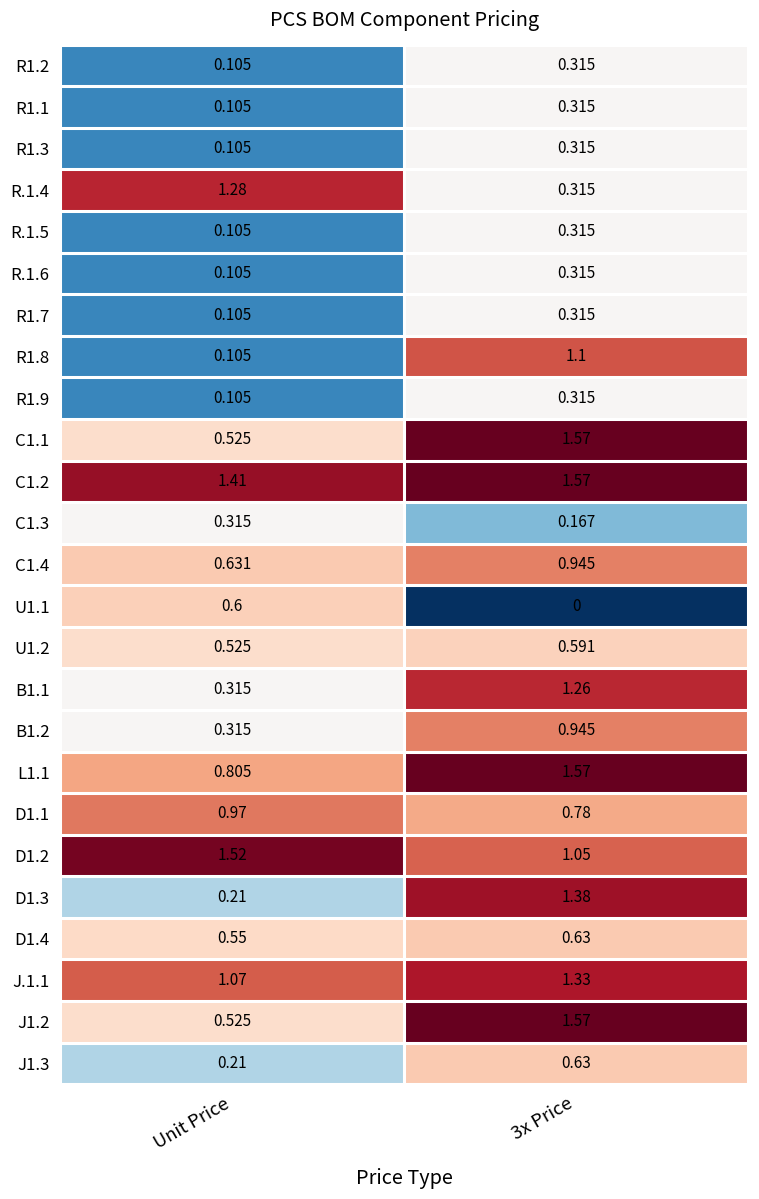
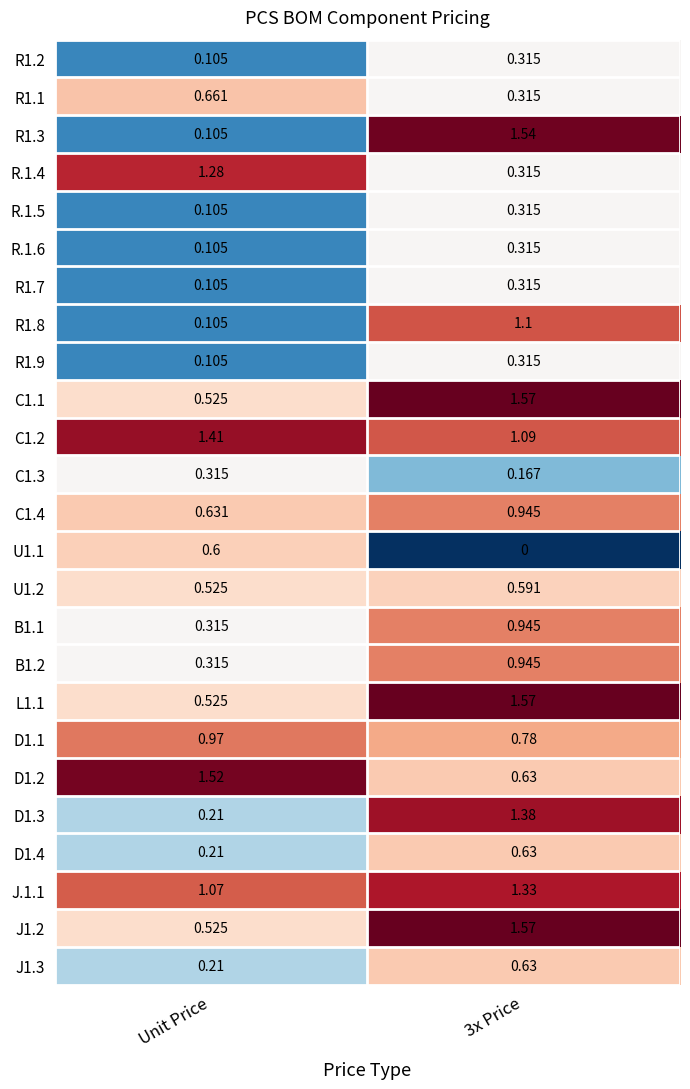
R1.1, Unit Price: 0.105 -> 0.661
R1.3, 3x Price: 0.315 -> 1.54
C1.2, 3x Price: 1.57 -> 1.09
B1.1, 3x Price: 1.26 -> 0.945
L1.1, Unit Price: 0.805 -> 0.525
D1.2, 3x Price: 1.05 -> 0.63
D1.4, Unit Price: 0.55 -> 0.21
